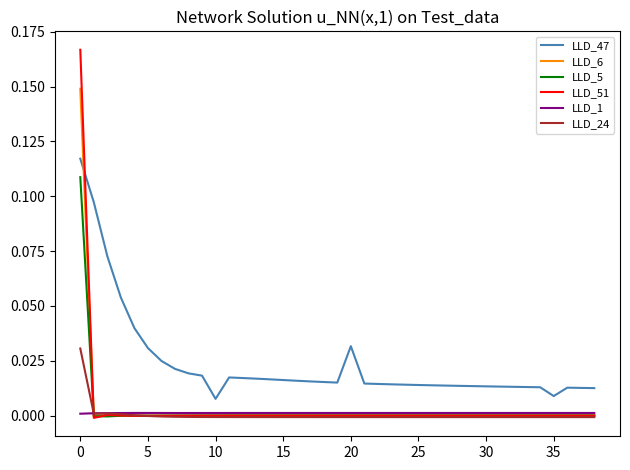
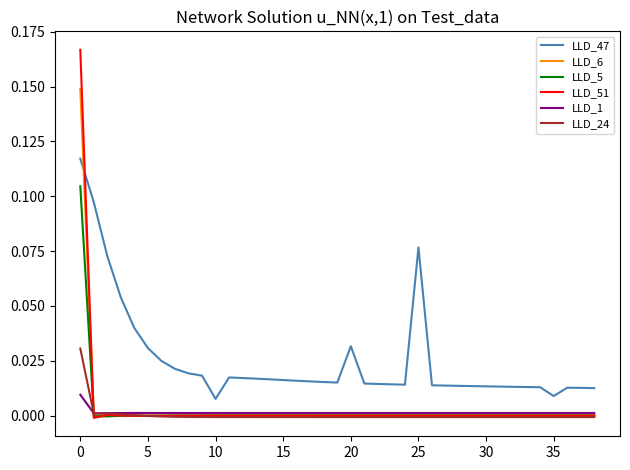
LLD_5, 0: 0.109 -> 0.105
LLD_1, 0: 0.001 -> 0.010
LLD_47, 25: 0.014 -> 0.077
